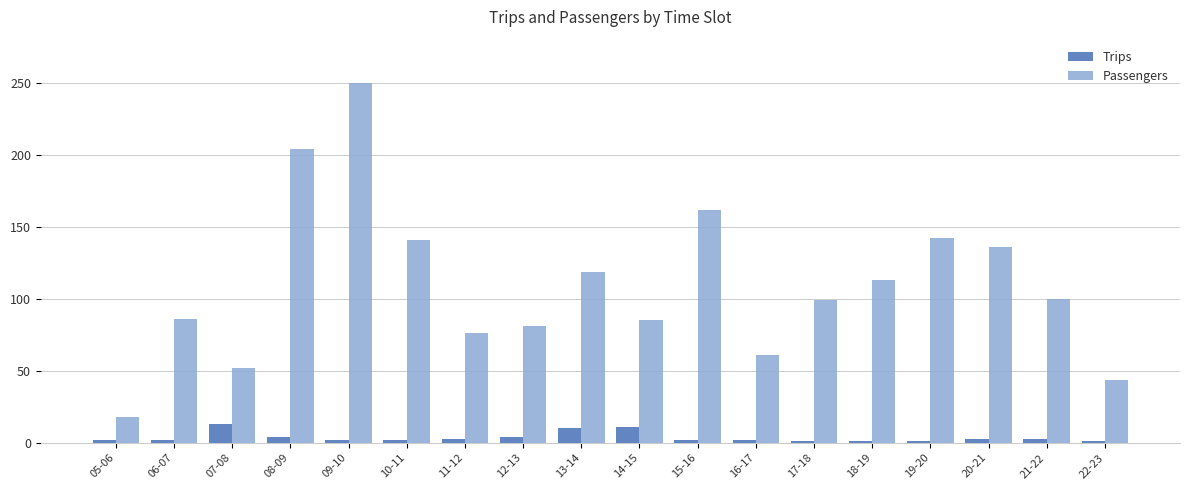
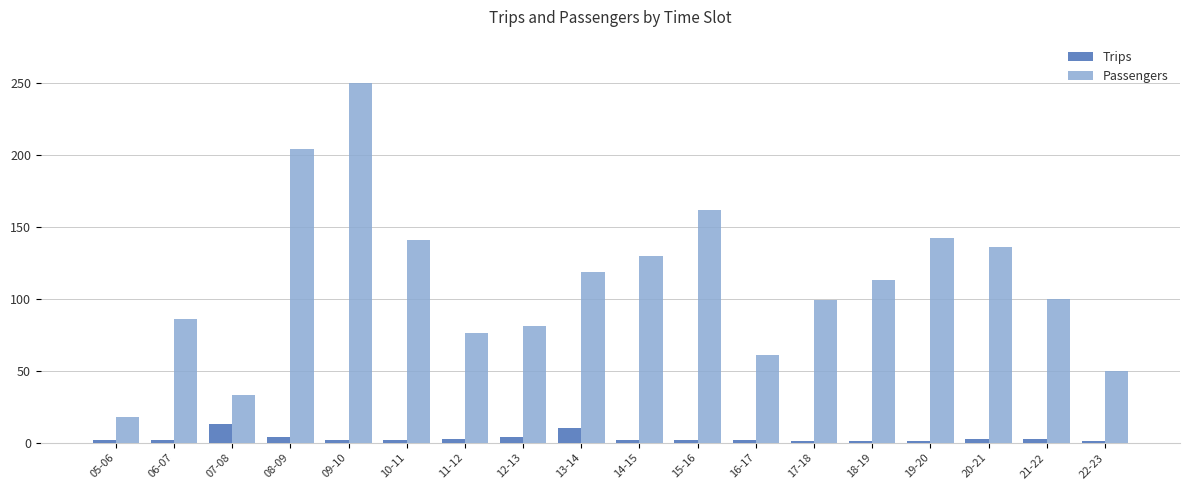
Passengers, 07-08: 52 -> 33
Trips, 14-15: 11 -> 2
Passengers, 14-15: 85 -> 130
Passengers, 22-23: 44 -> 50
